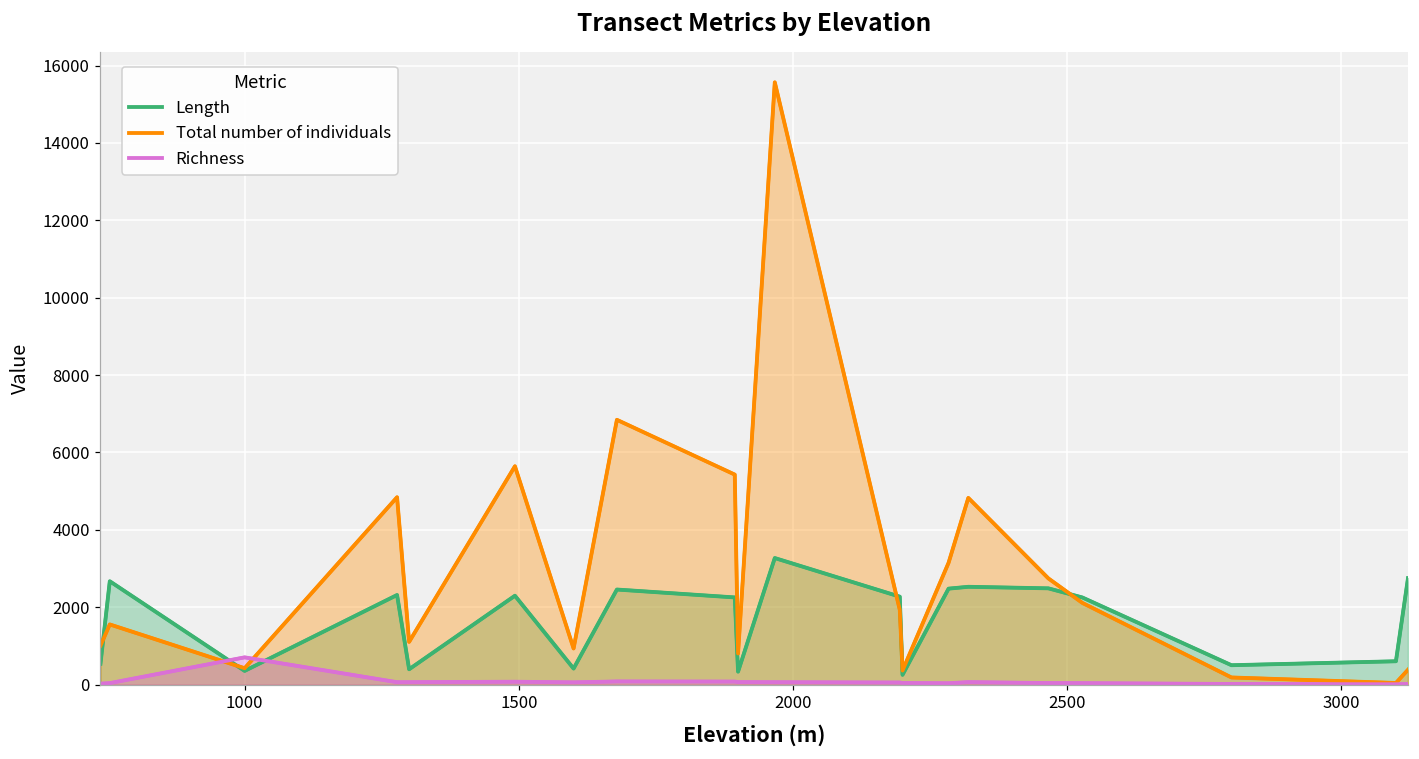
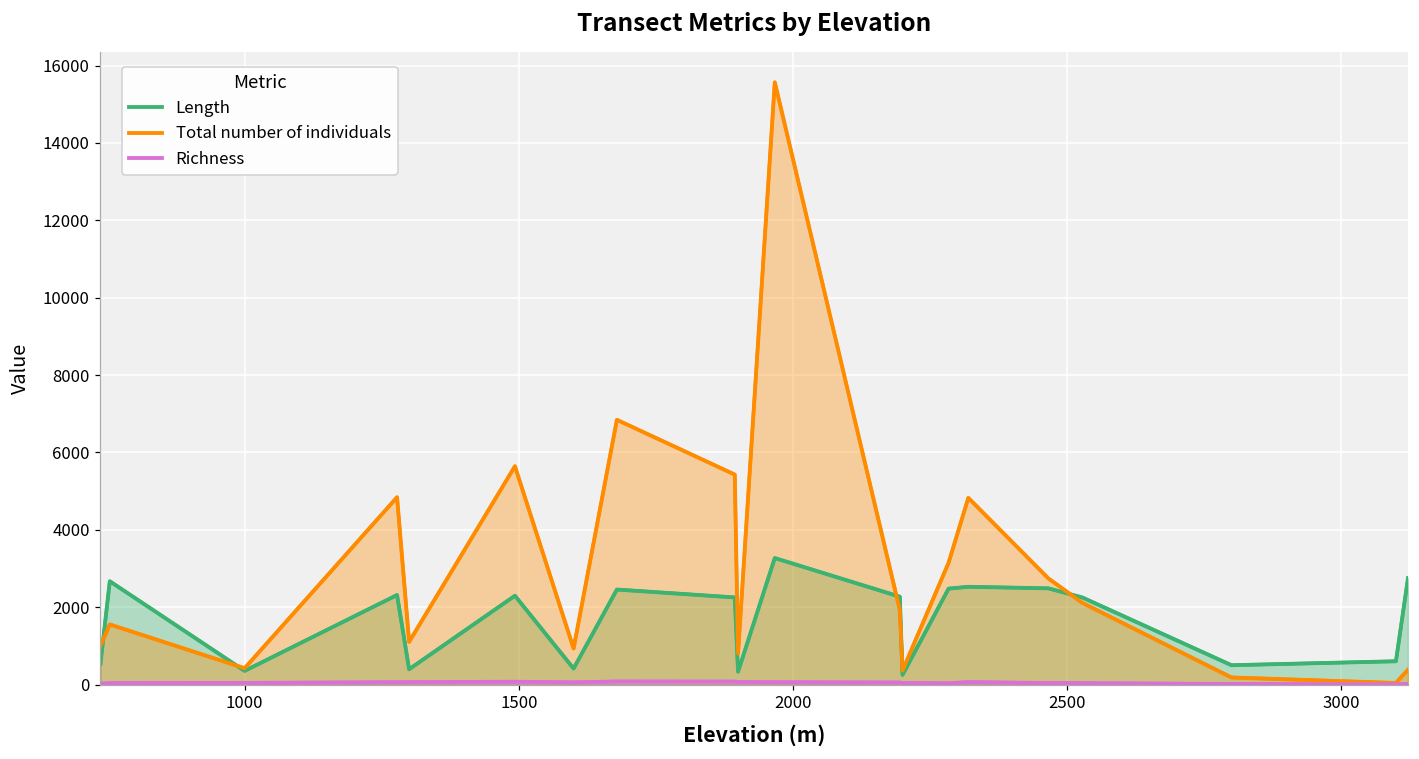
Richness, 1000: 700 -> 0
